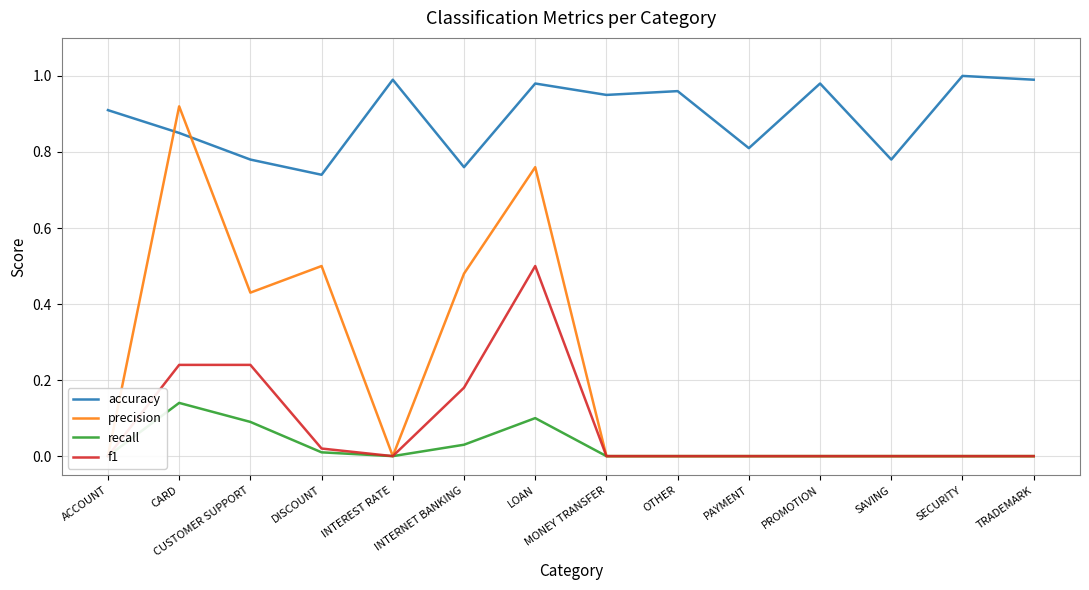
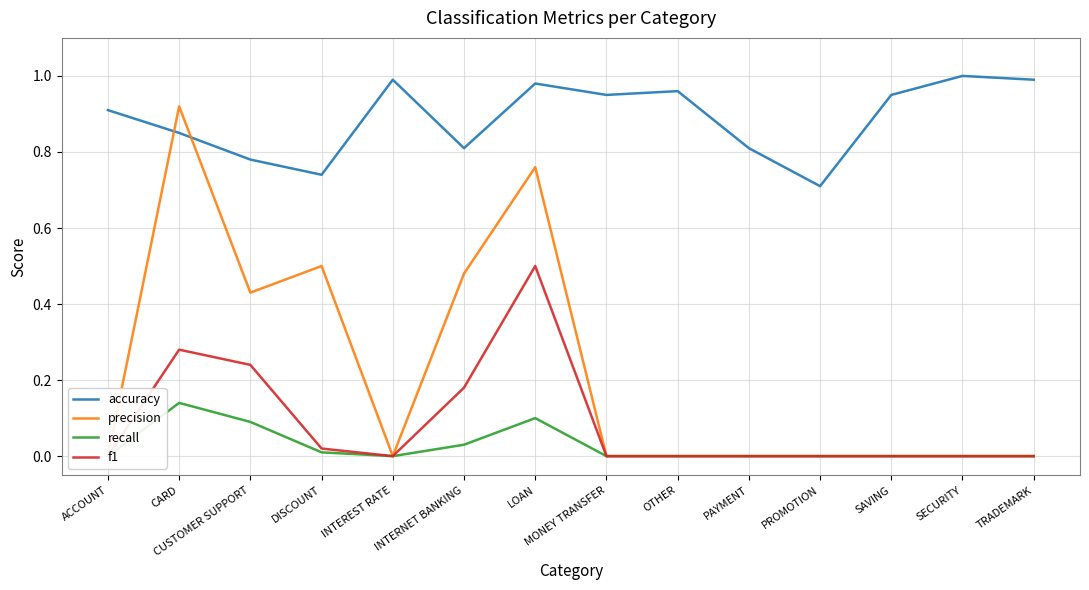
f1, CARD: 0.24 -> 0.28
accuracy, INTERNET BANKING: 0.76 -> 0.81
accuracy, PROMOTION: 0.98 -> 0.71
accuracy, SAVING: 0.78 -> 0.95
